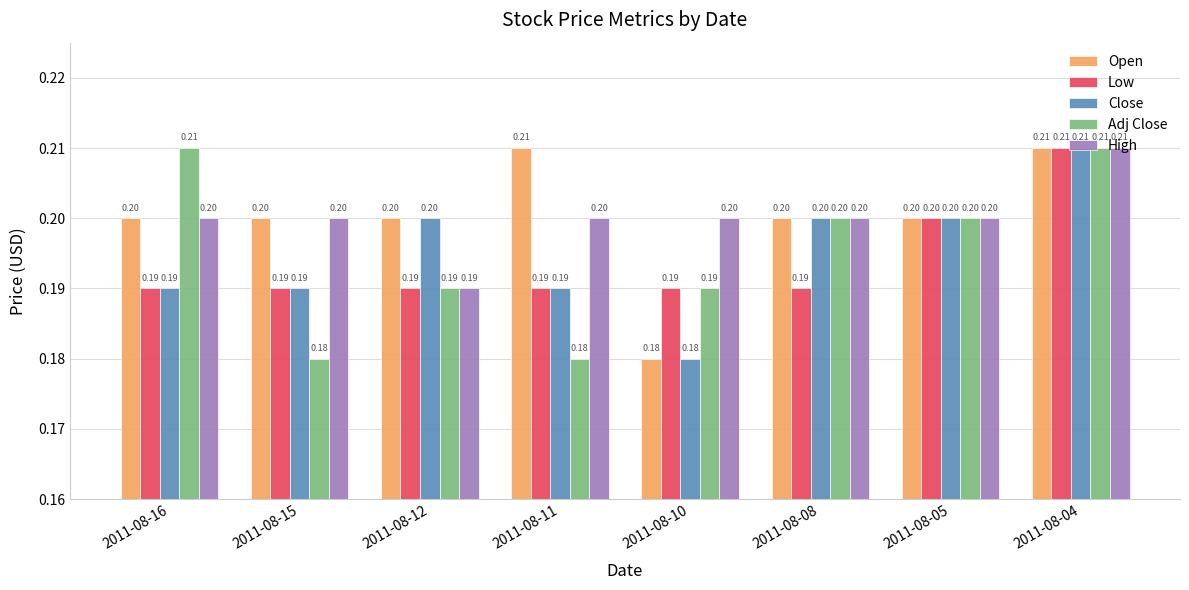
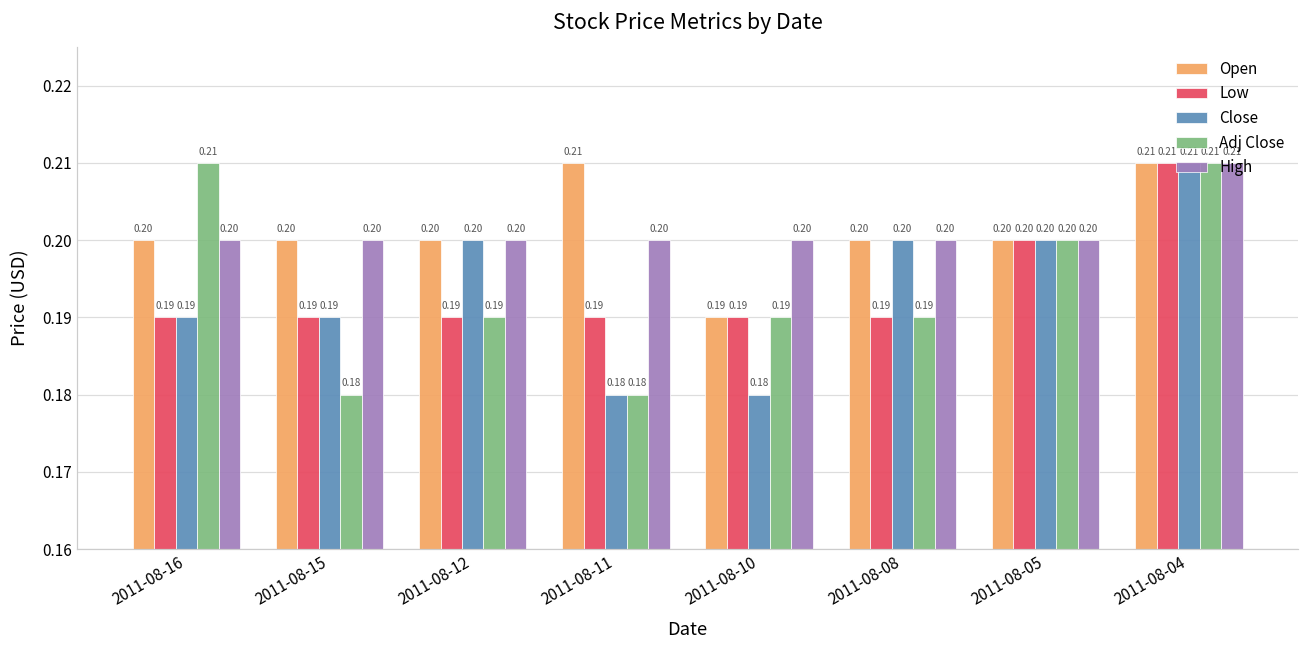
High, 2011-08-12: 0.19 -> 0.20
Close, 2011-08-11: 0.19 -> 0.18
Open, 2011-08-10: 0.18 -> 0.19
Adj Close, 2011-08-08: 0.20 -> 0.19
